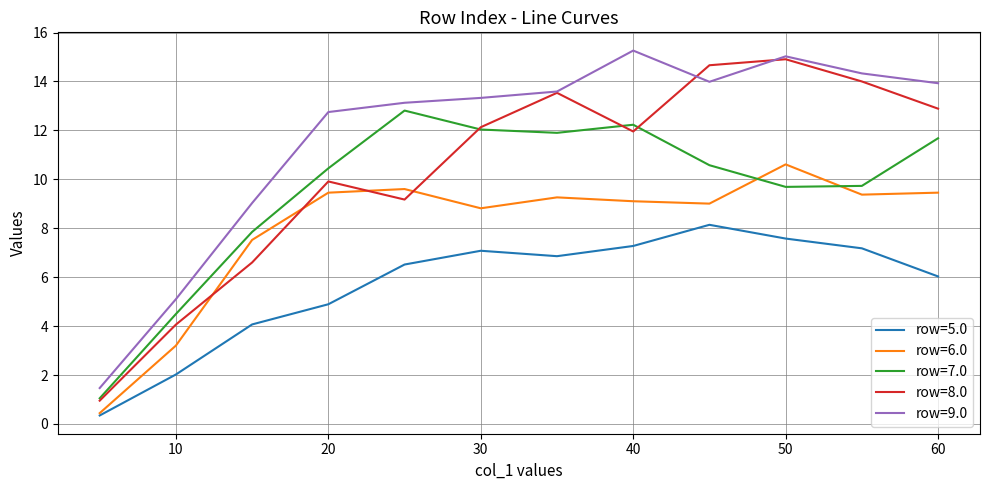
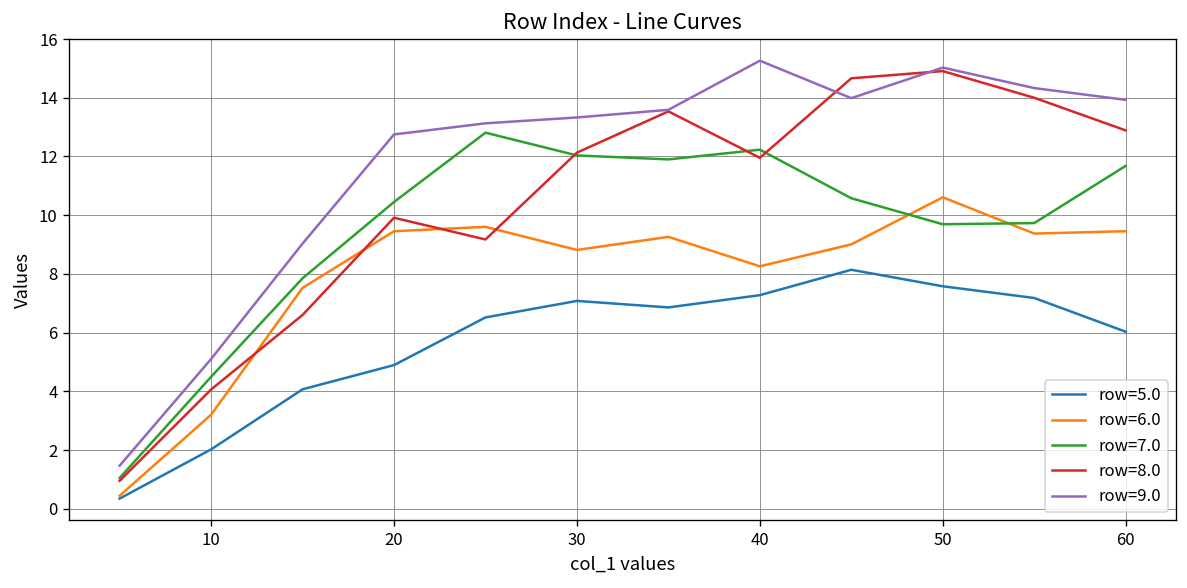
row=6.0, 40: 9.1 -> 8.3
